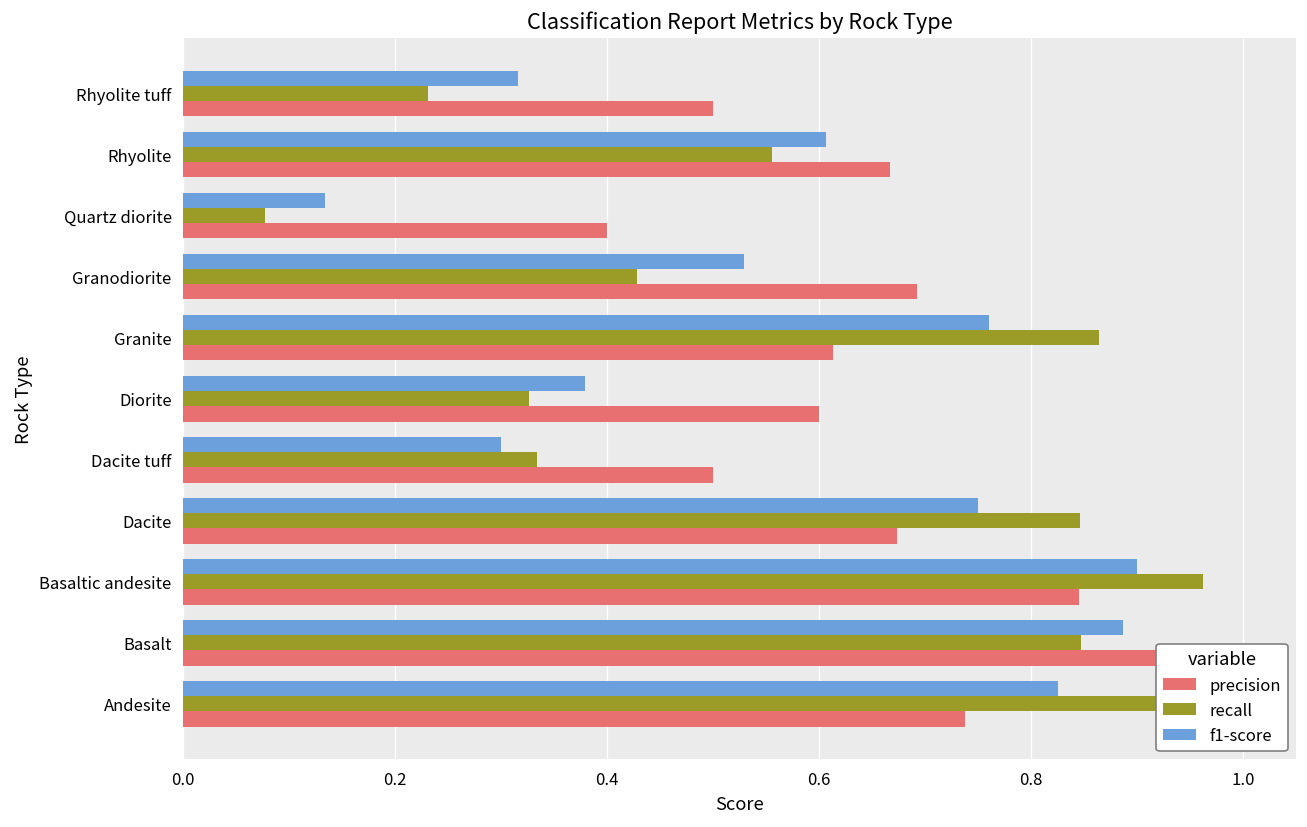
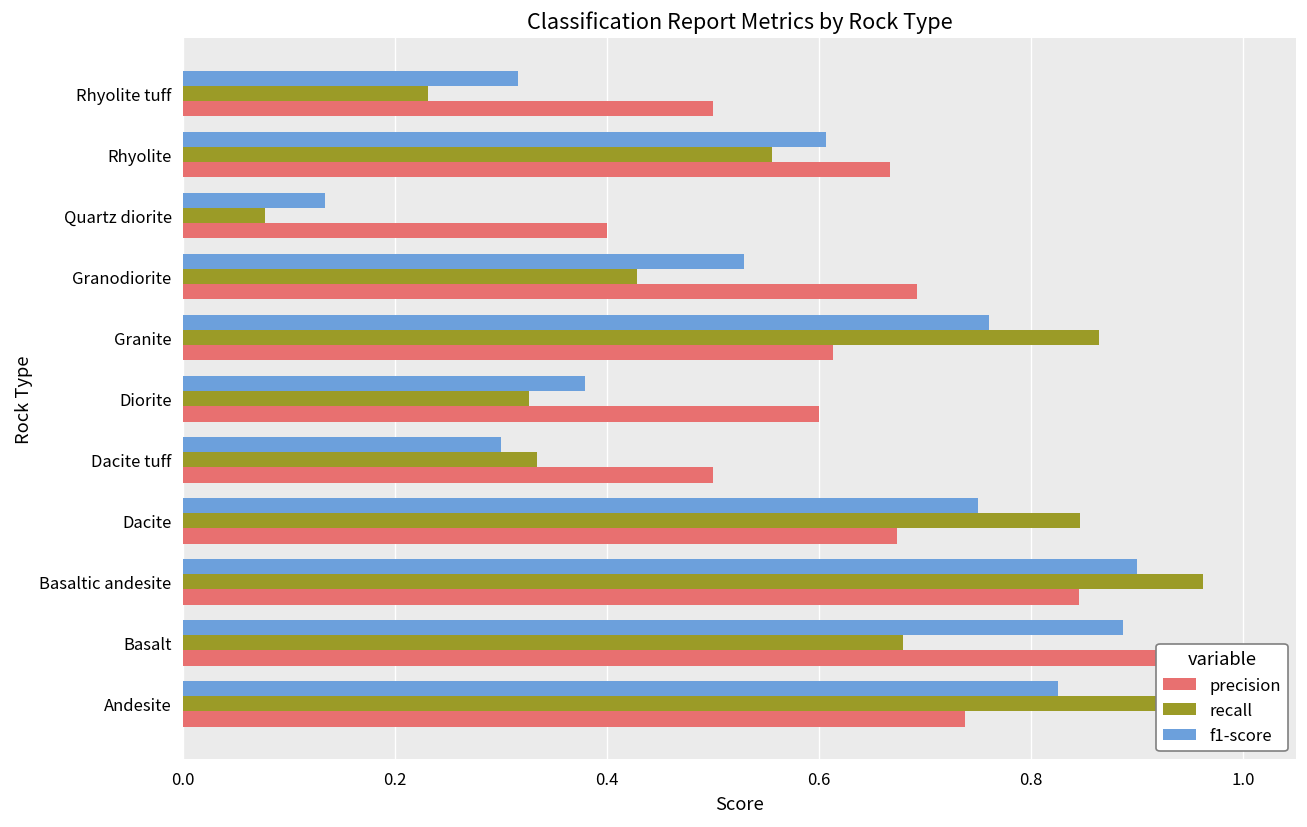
recall, Basalt: 0.85 -> 0.68
